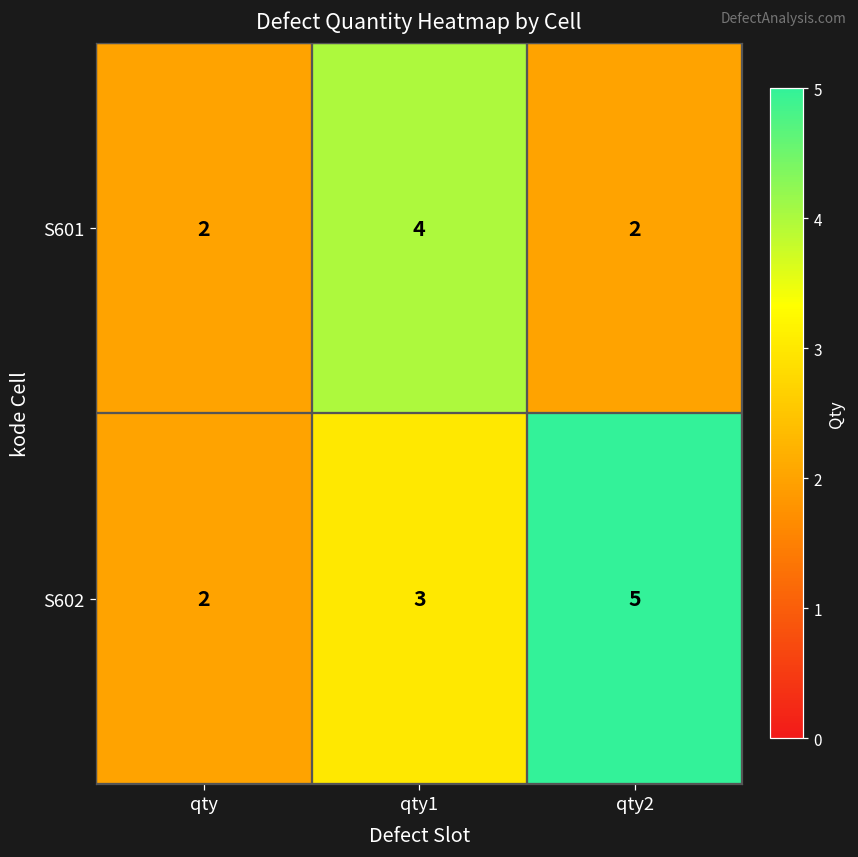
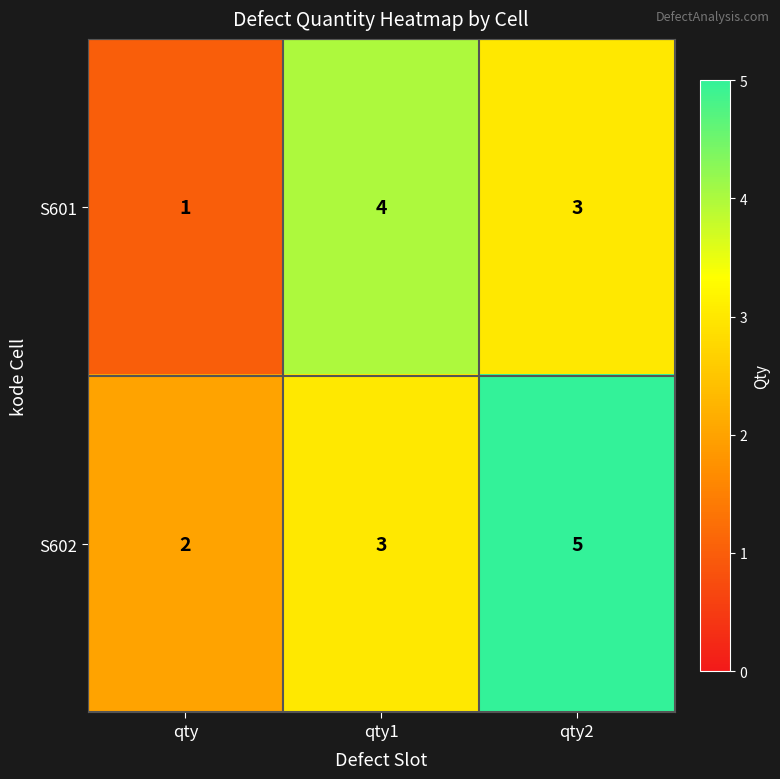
S601, qty: 2 -> 1
S601, qty2: 2 -> 3
